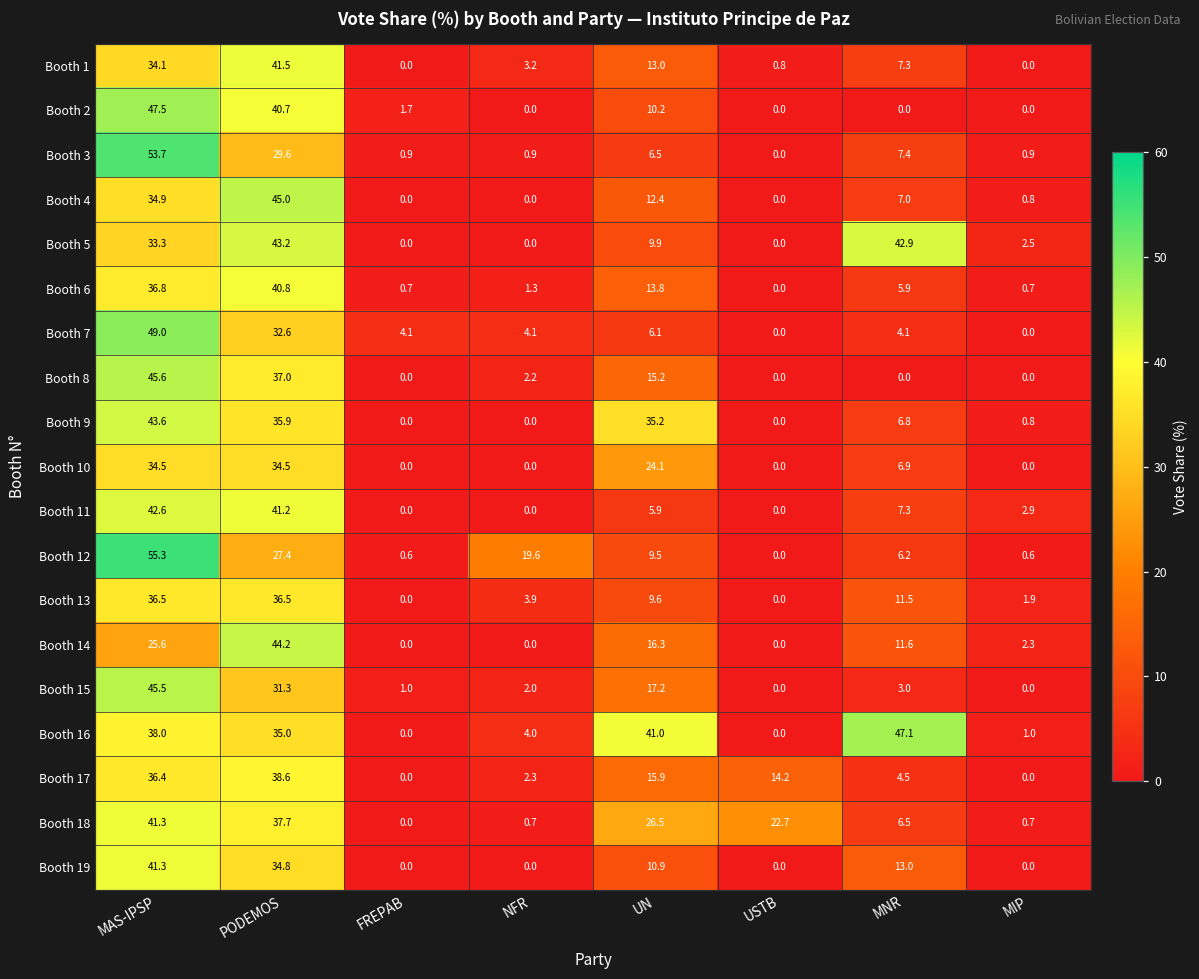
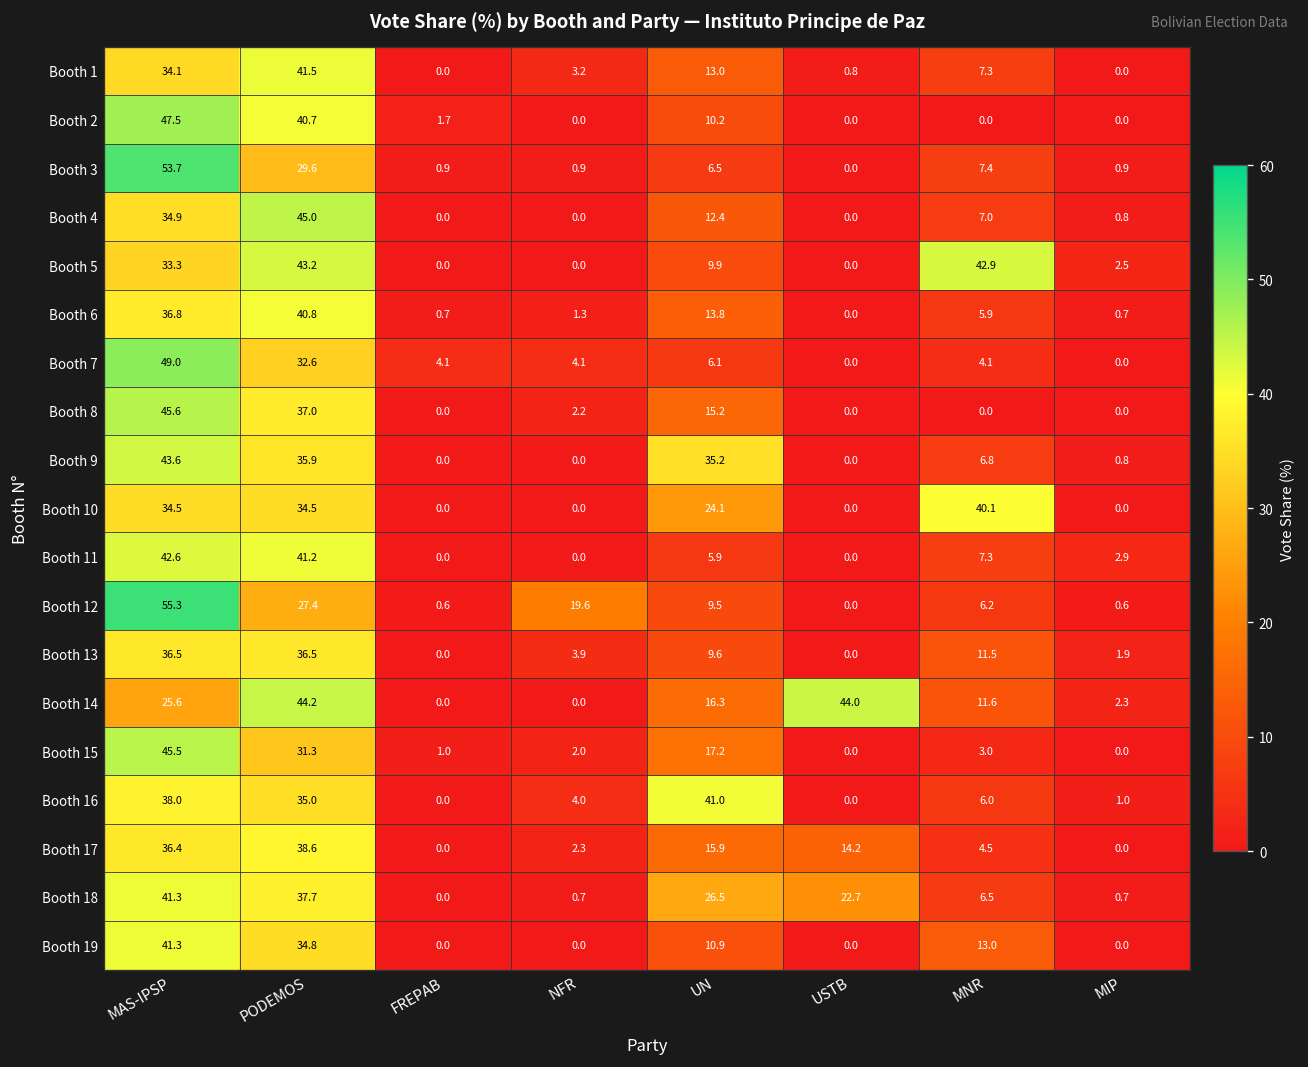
Booth 10, MNR: 6.9 -> 40.1
Booth 14, USTB: 0.0 -> 44.0
Booth 16, MNR: 47.1 -> 6.0
